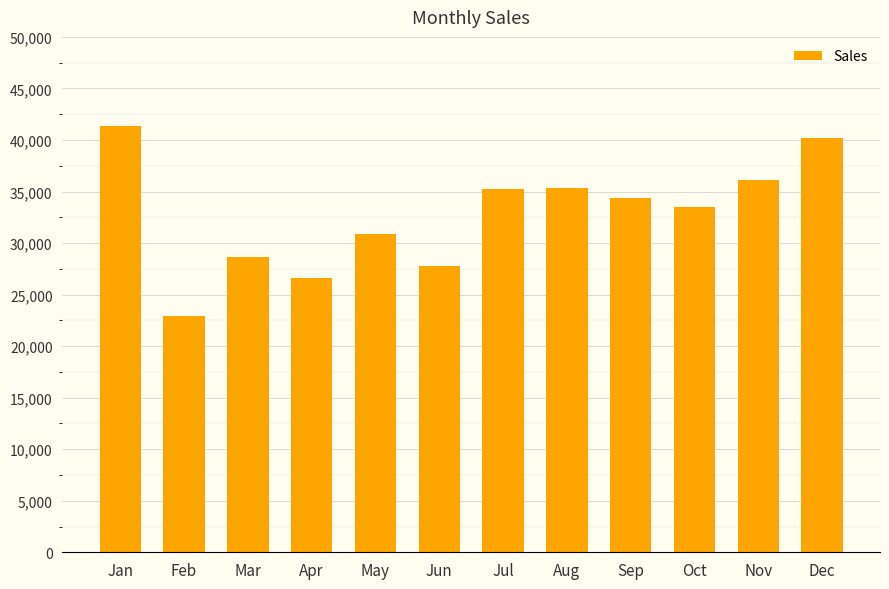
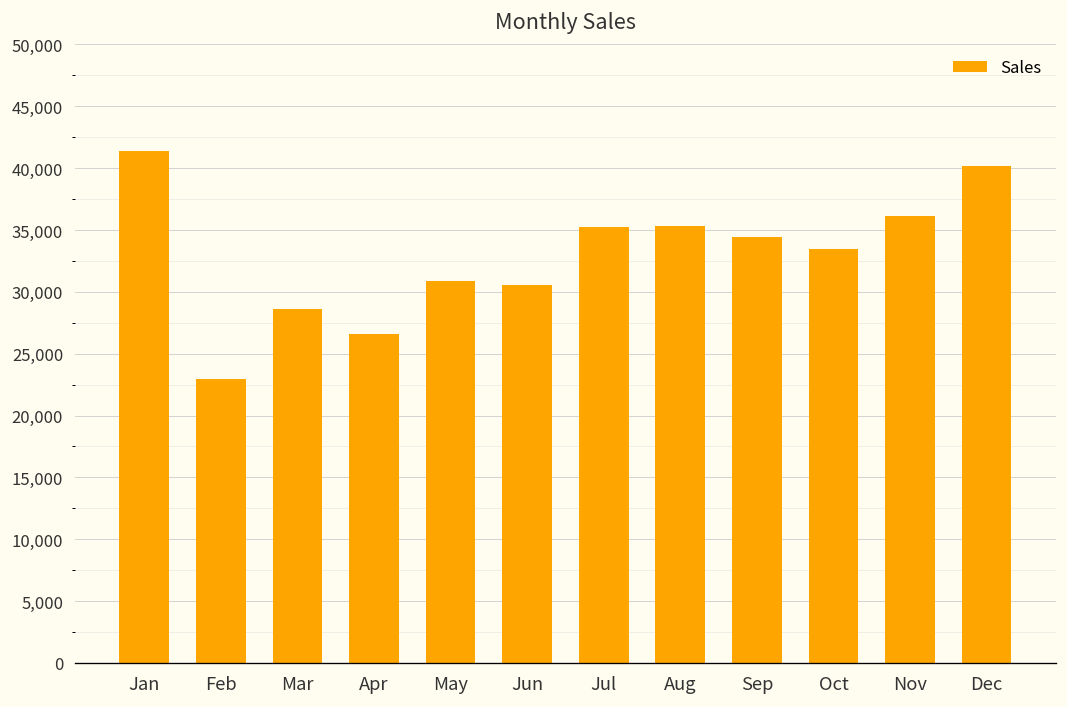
Jun: 27,700 -> 30,500
